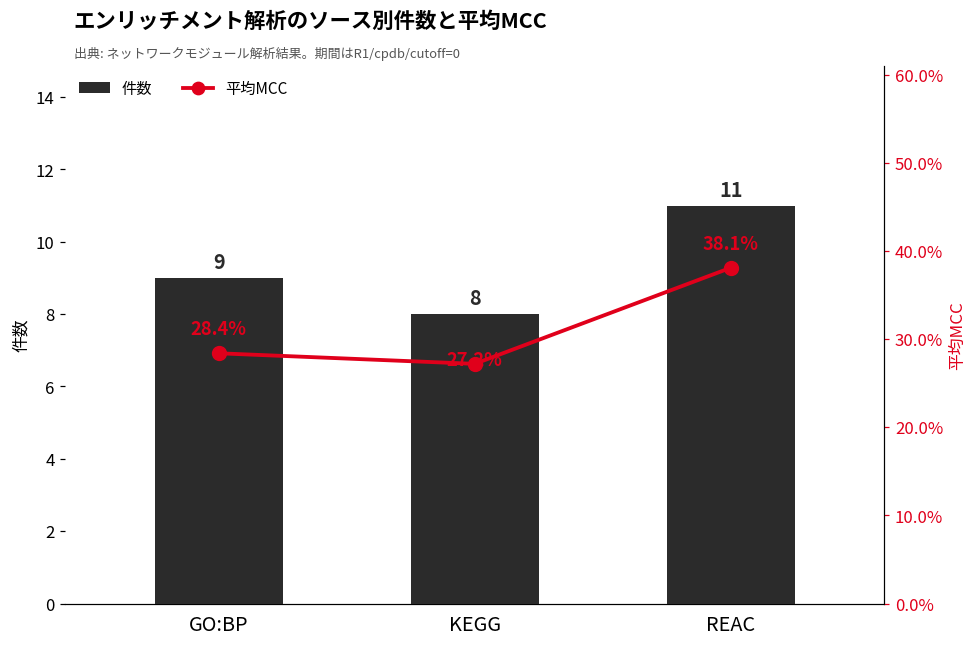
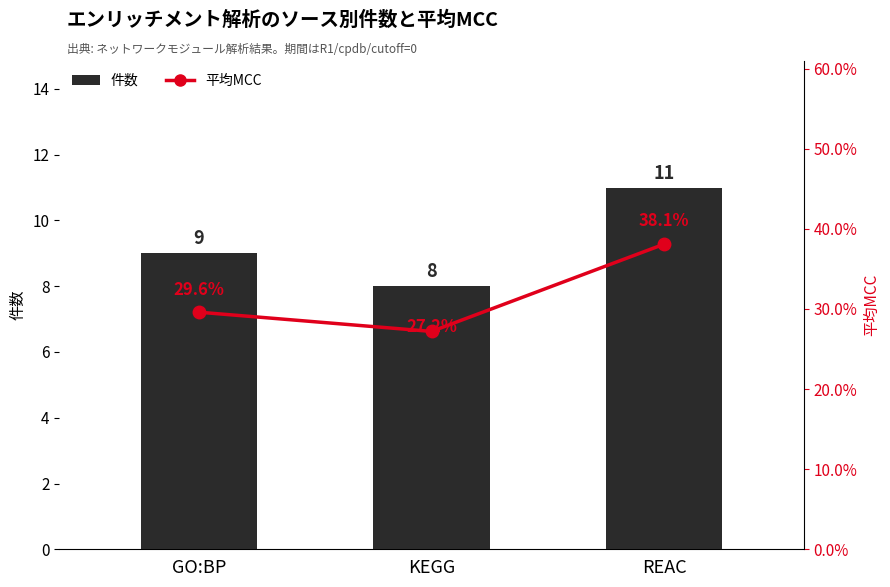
平均MCC, GO:BP: 28.4% -> 29.6%
